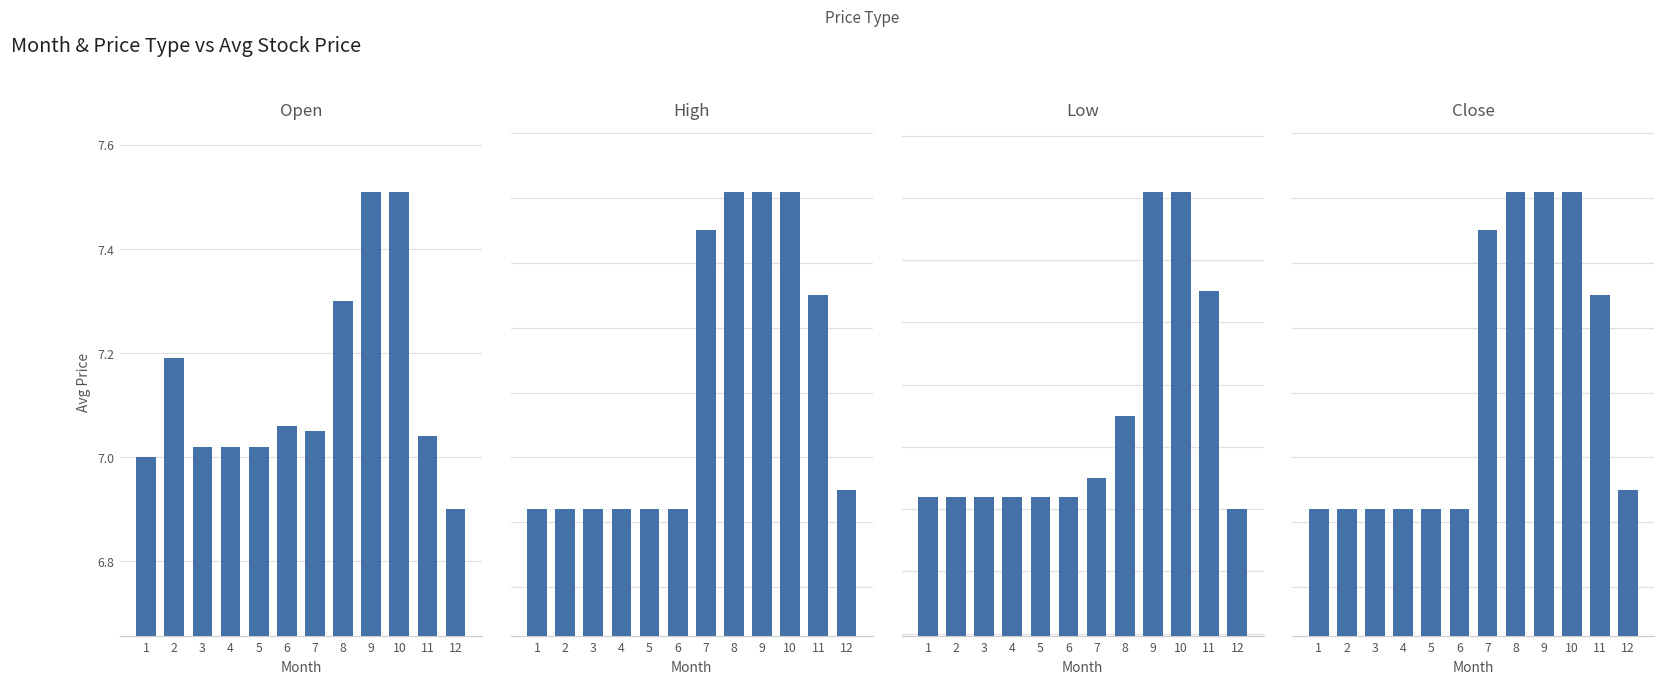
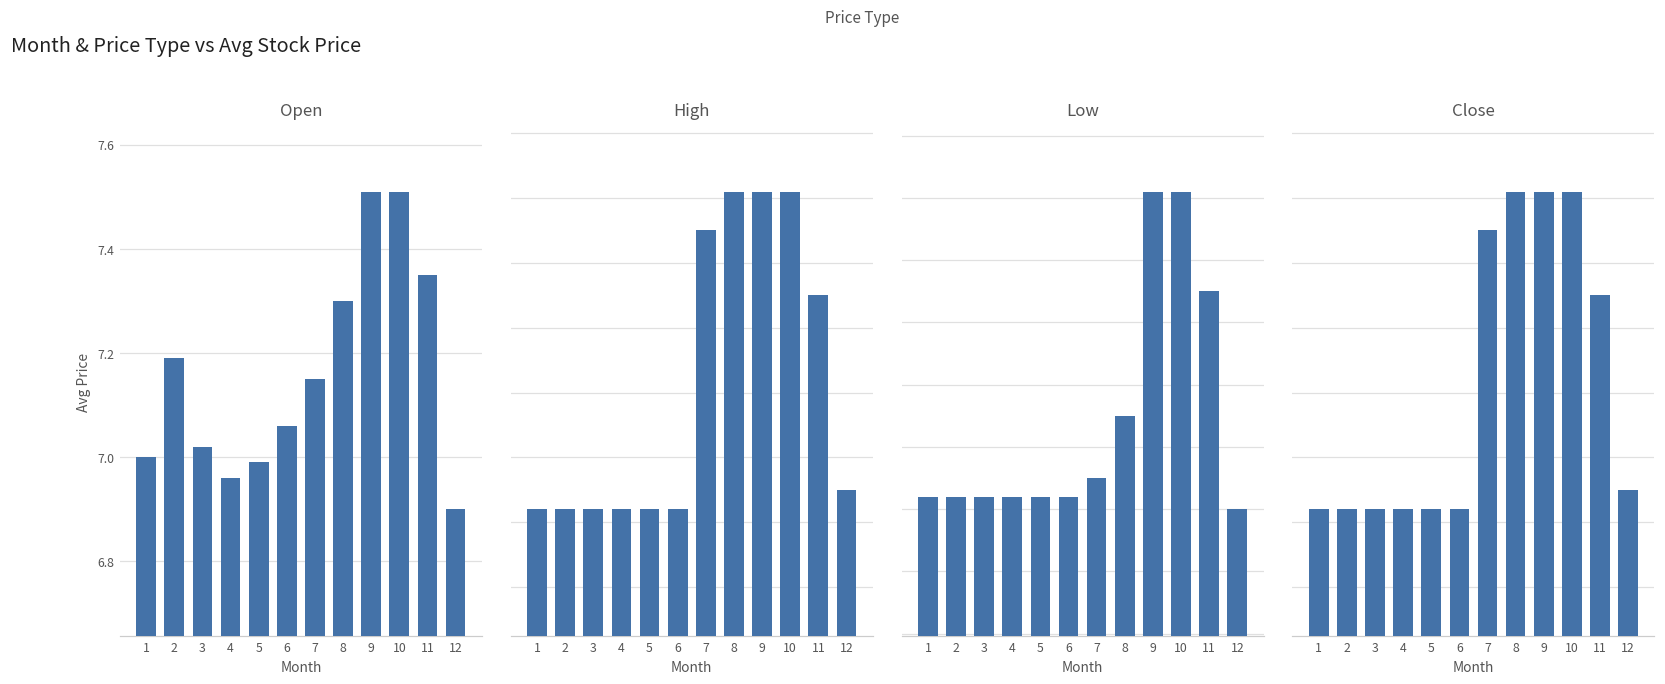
Open, 4: 7.02 -> 6.96
Open, 5: 7.02 -> 6.99
Open, 7: 7.05 -> 7.15
Open, 11: 7.04 -> 7.35
